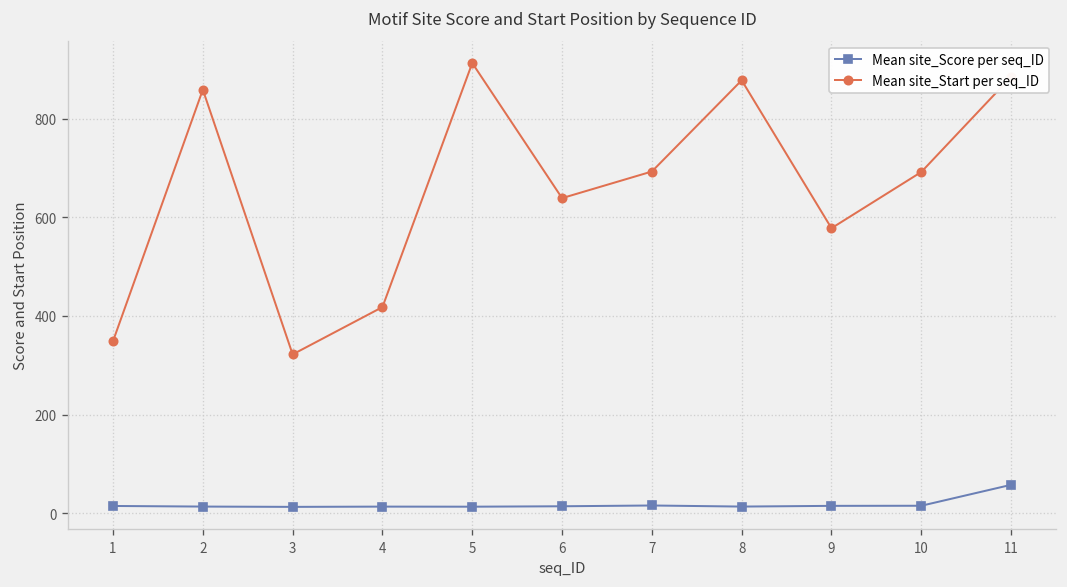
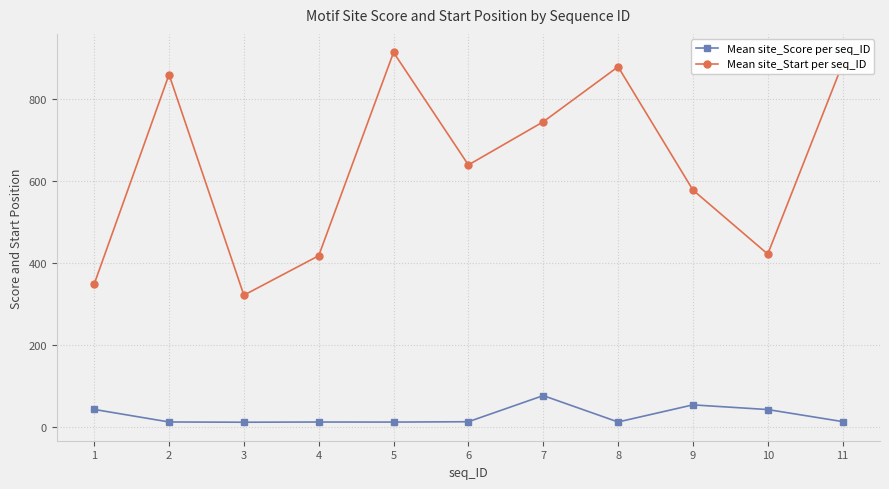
Mean site_Score per seq_ID, 1: 10 -> 40
Mean site_Score per seq_ID, 7: 20 -> 80
Mean site_Start per seq_ID, 7: 690 -> 740
Mean site_Score per seq_ID, 9: 10 -> 50
Mean site_Score per seq_ID, 10: 20 -> 40
Mean site_Start per seq_ID, 10: 690 -> 420
Mean site_Score per seq_ID, 11: 60 -> 10
